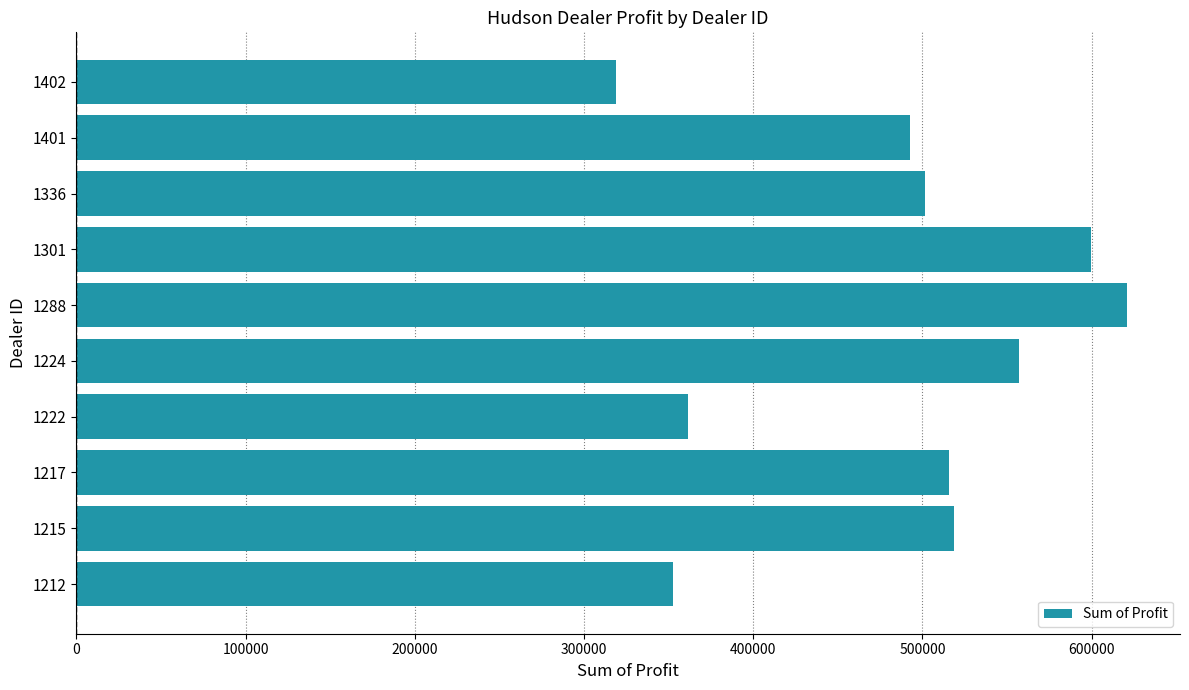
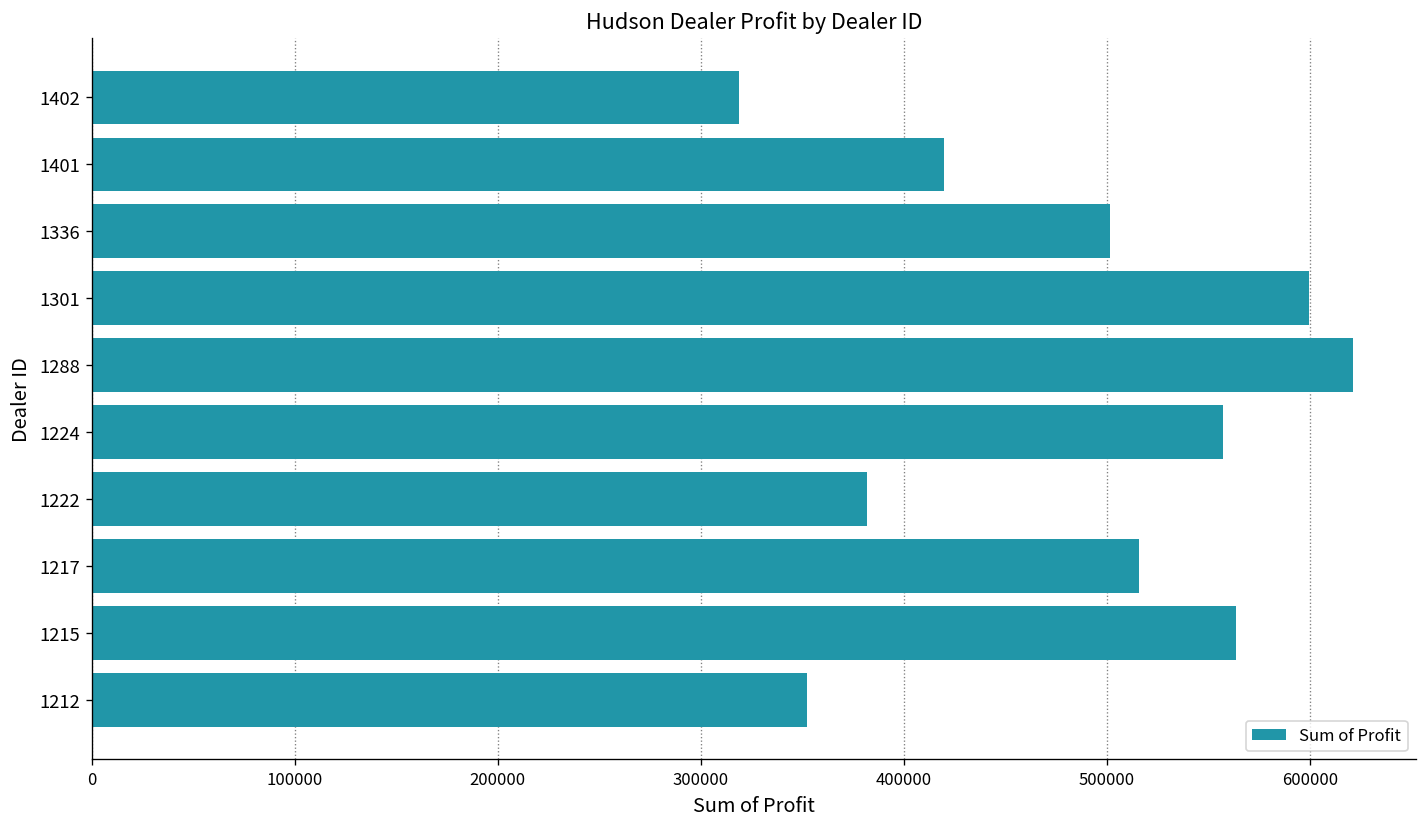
1401: 493000 -> 420000
1222: 361000 -> 382000
1215: 519000 -> 563000
